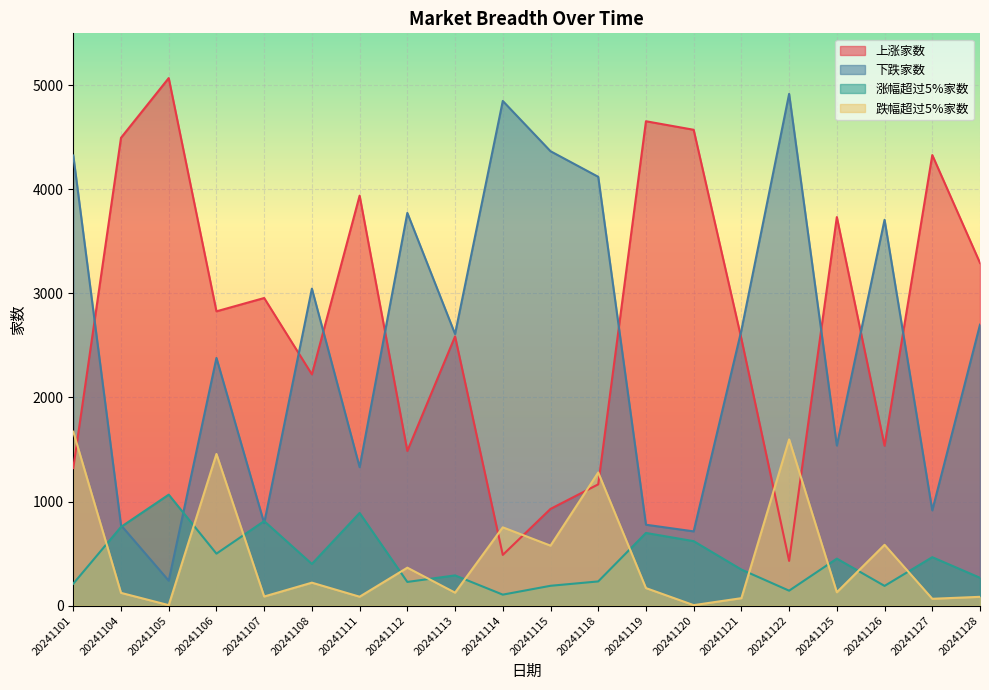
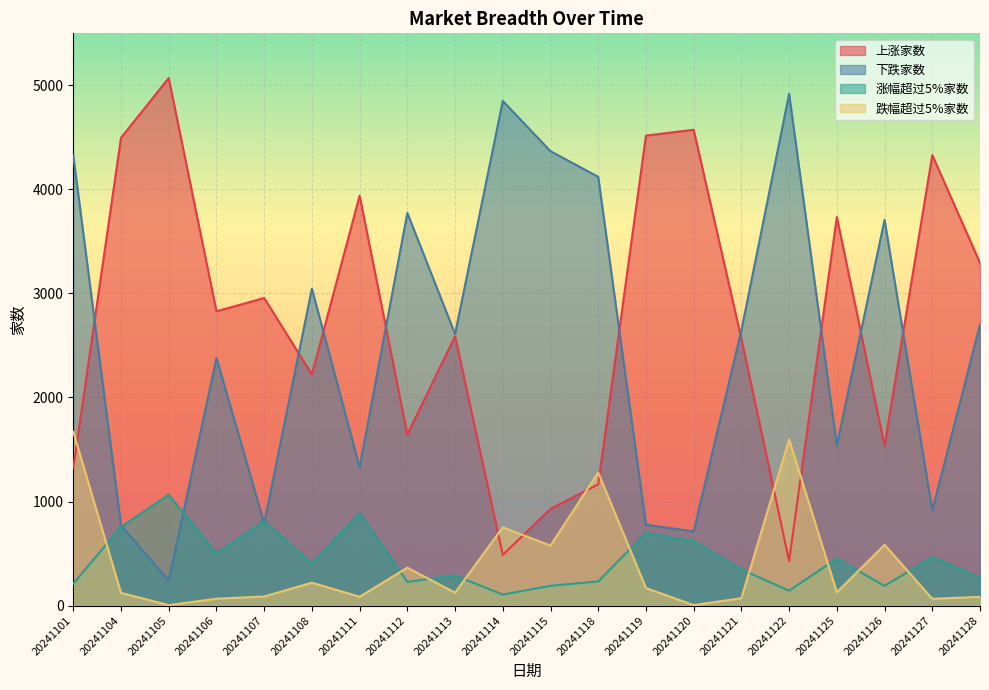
跌幅超过5%家数, 20241106: 1460 -> 70
上涨家数, 20241112: 1490 -> 1650
上涨家数, 20241119: 4660 -> 4520
